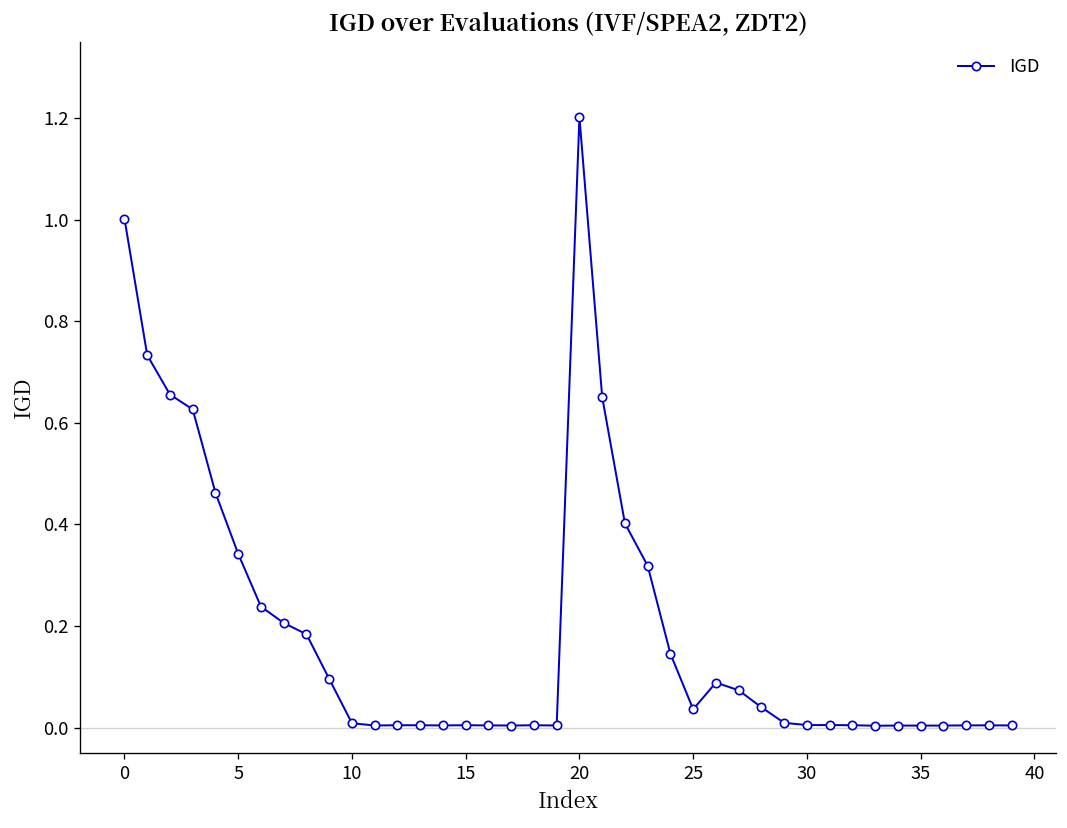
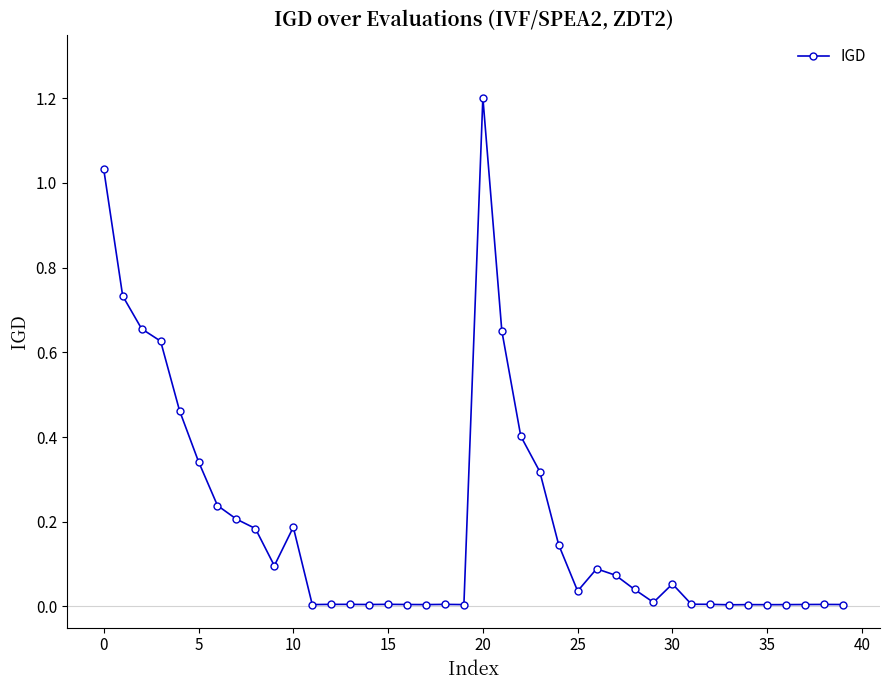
0: 1.00 -> 1.03
10: 0.01 -> 0.19
30: 0.01 -> 0.05
